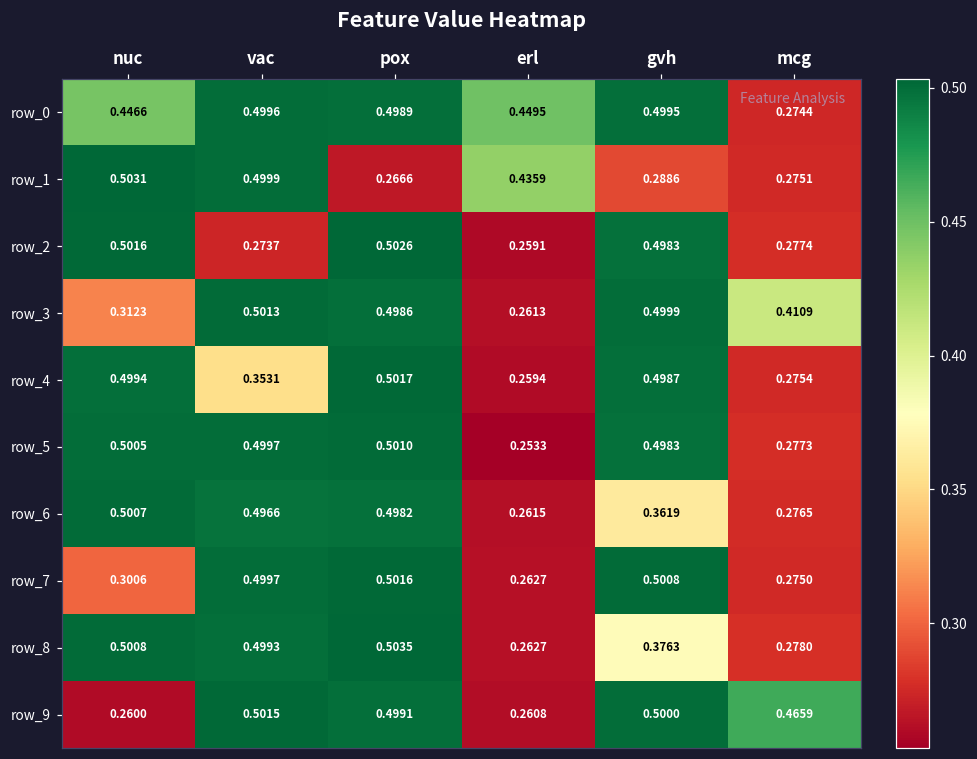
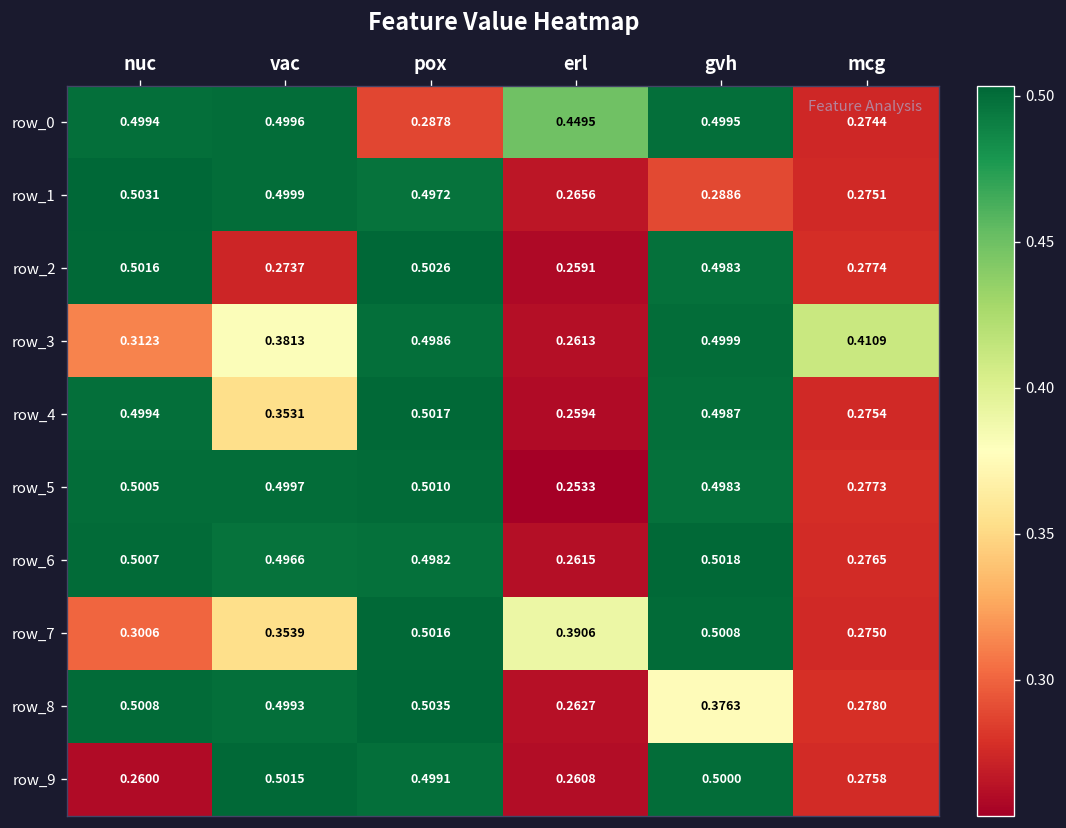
row_0, nuc: 0.4466 -> 0.4994
row_0, pox: 0.4989 -> 0.2878
row_1, pox: 0.2666 -> 0.4972
row_1, erl: 0.4359 -> 0.2656
row_3, vac: 0.5013 -> 0.3813
row_6, gvh: 0.3619 -> 0.5018
row_7, vac: 0.4997 -> 0.3539
row_7, erl: 0.2627 -> 0.3906
row_9, mcg: 0.4659 -> 0.2758
